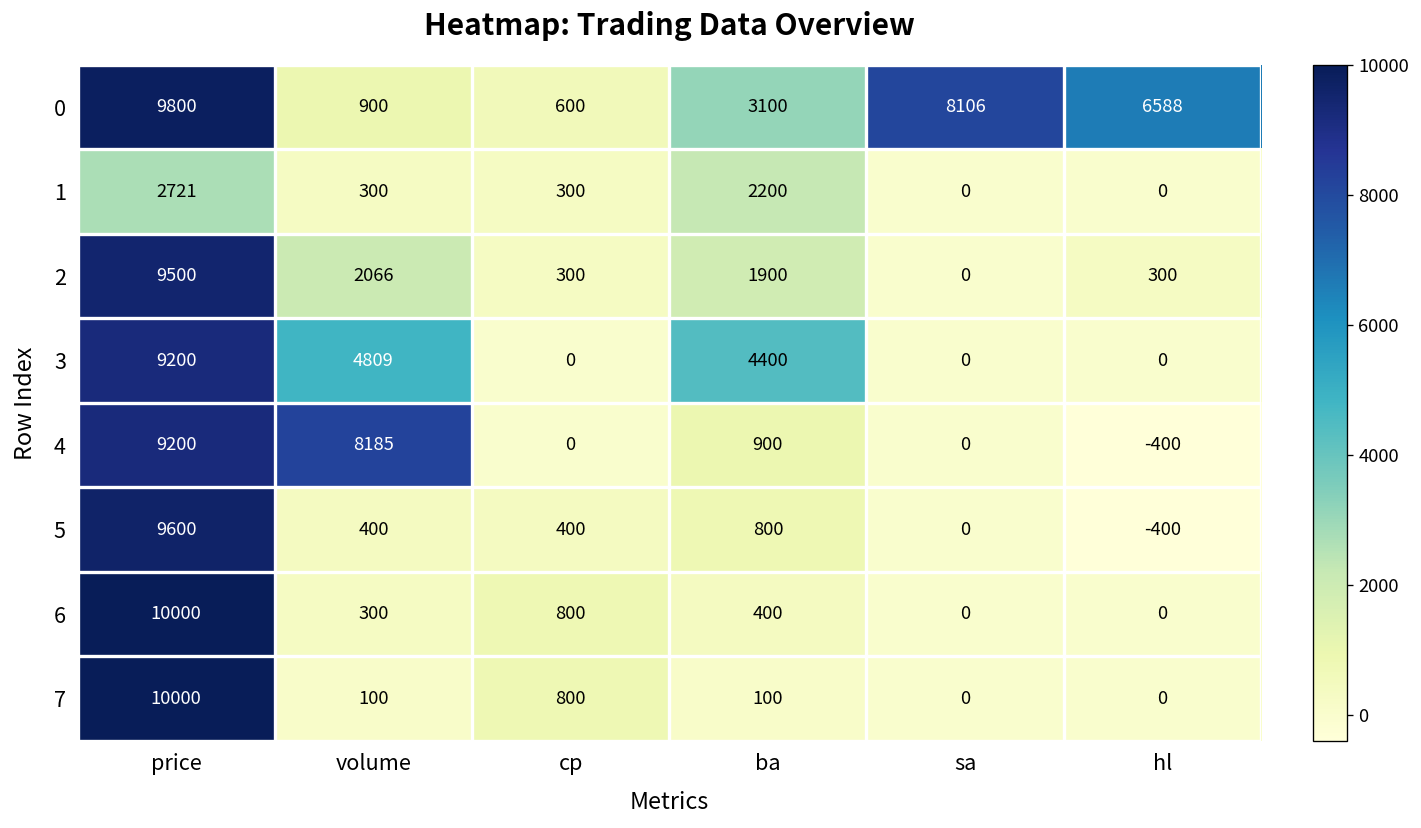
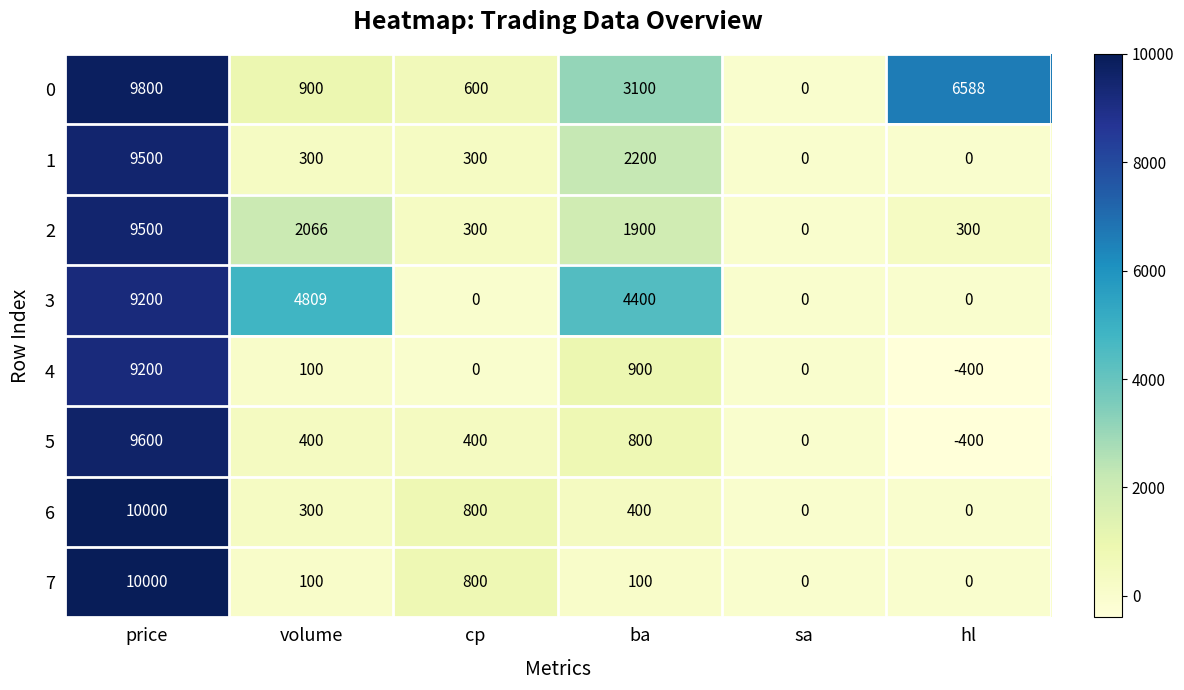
0, sa: 8106 -> 0
1, price: 2721 -> 9500
4, volume: 8185 -> 100
